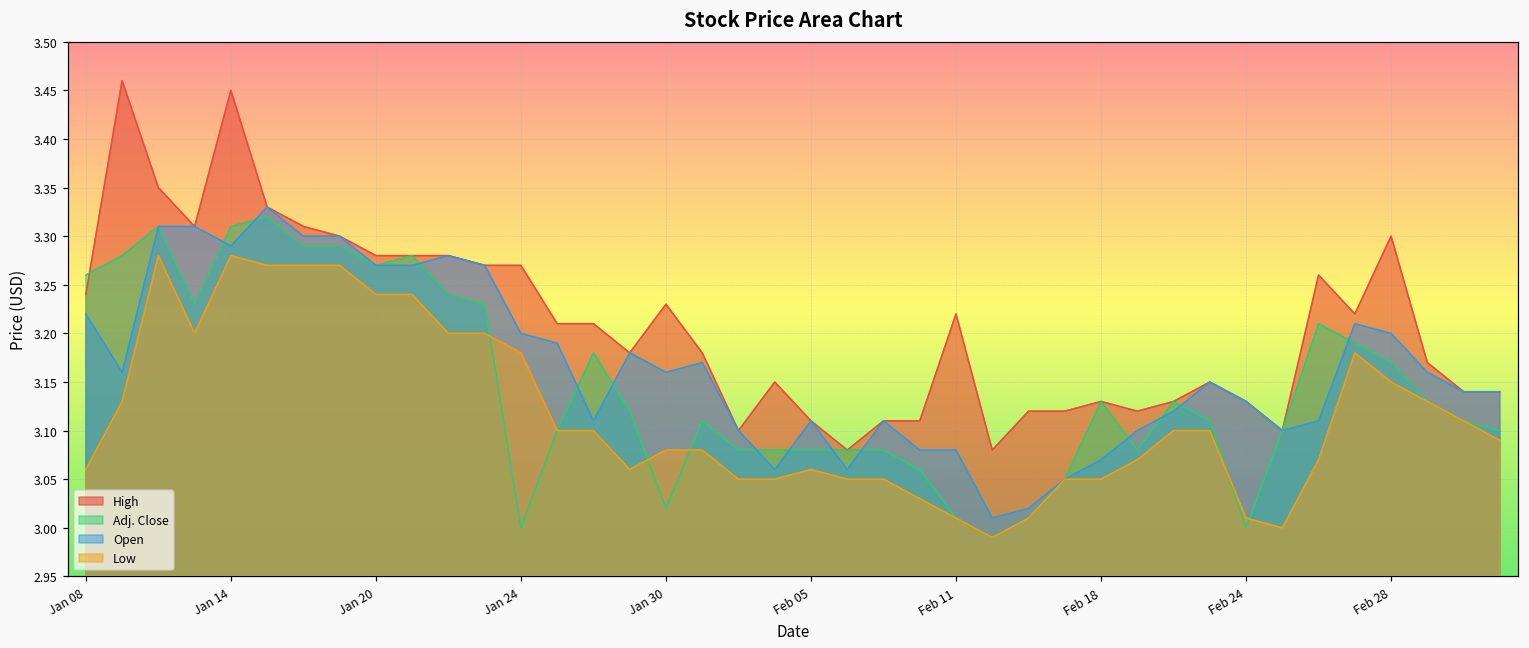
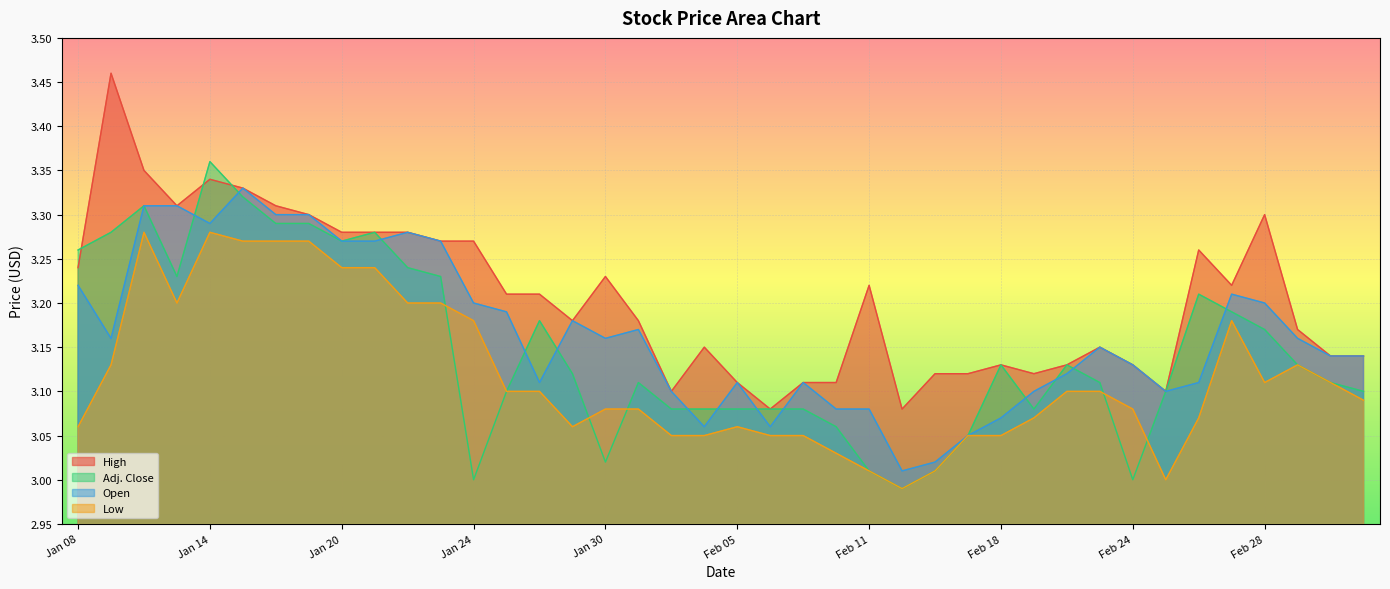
High, Jan 14: 3.45 -> 3.34
Adj. Close, Jan 14: 3.31 -> 3.36
Low, Feb 24: 3.01 -> 3.08
Low, Feb 28: 3.15 -> 3.11
